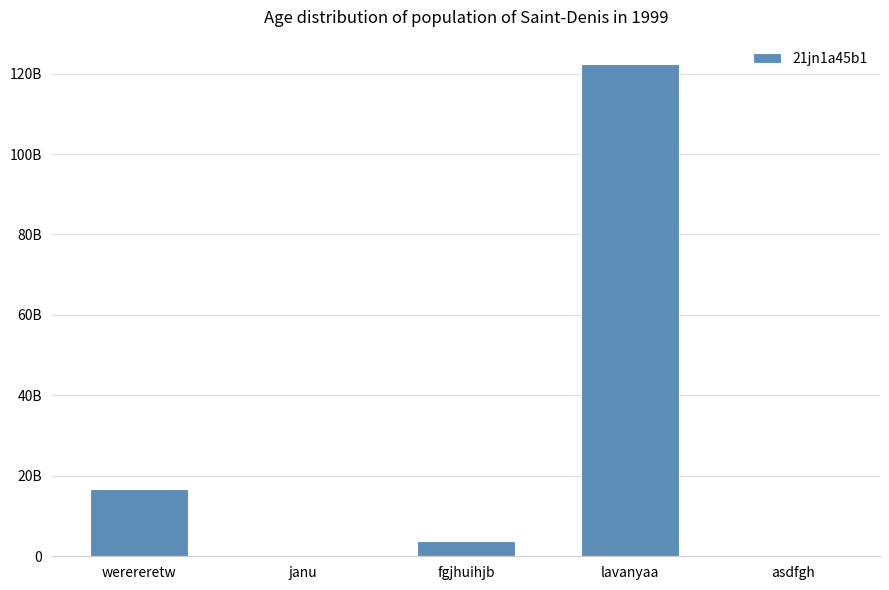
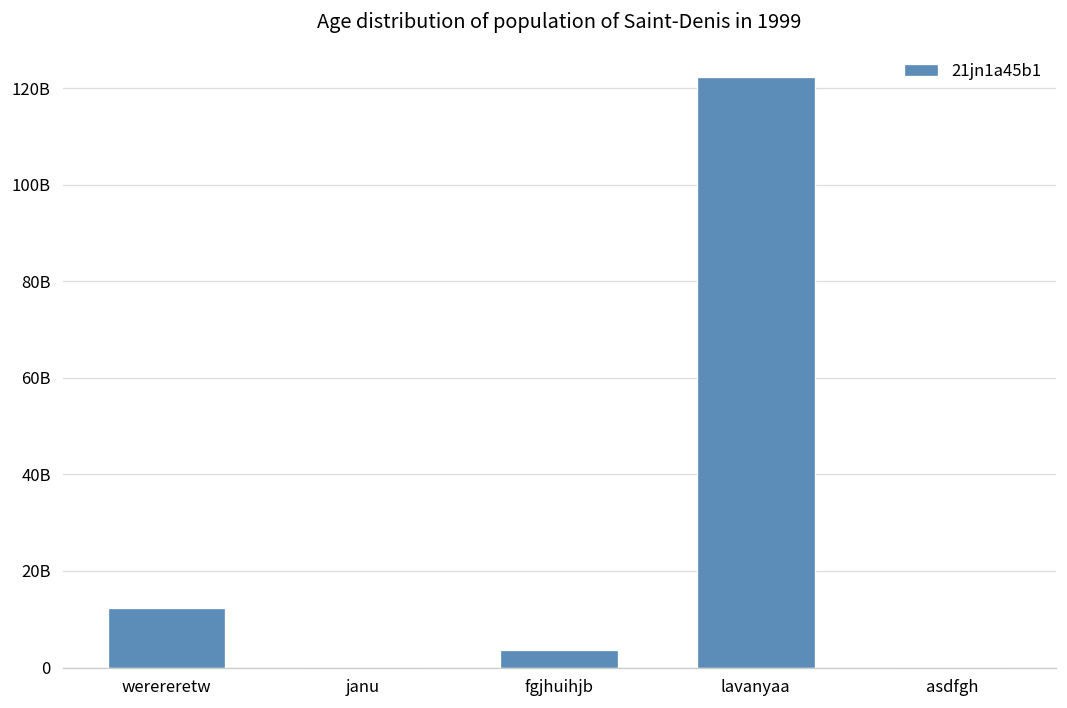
werereretw: 17000000000 -> 12000000000
